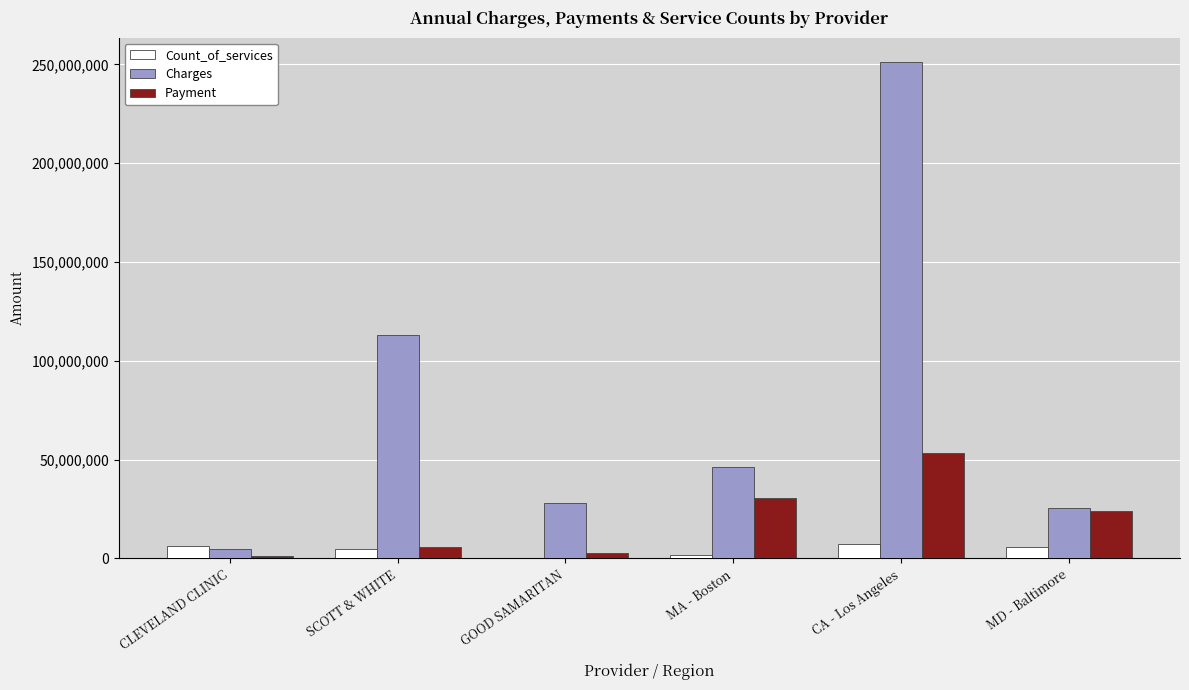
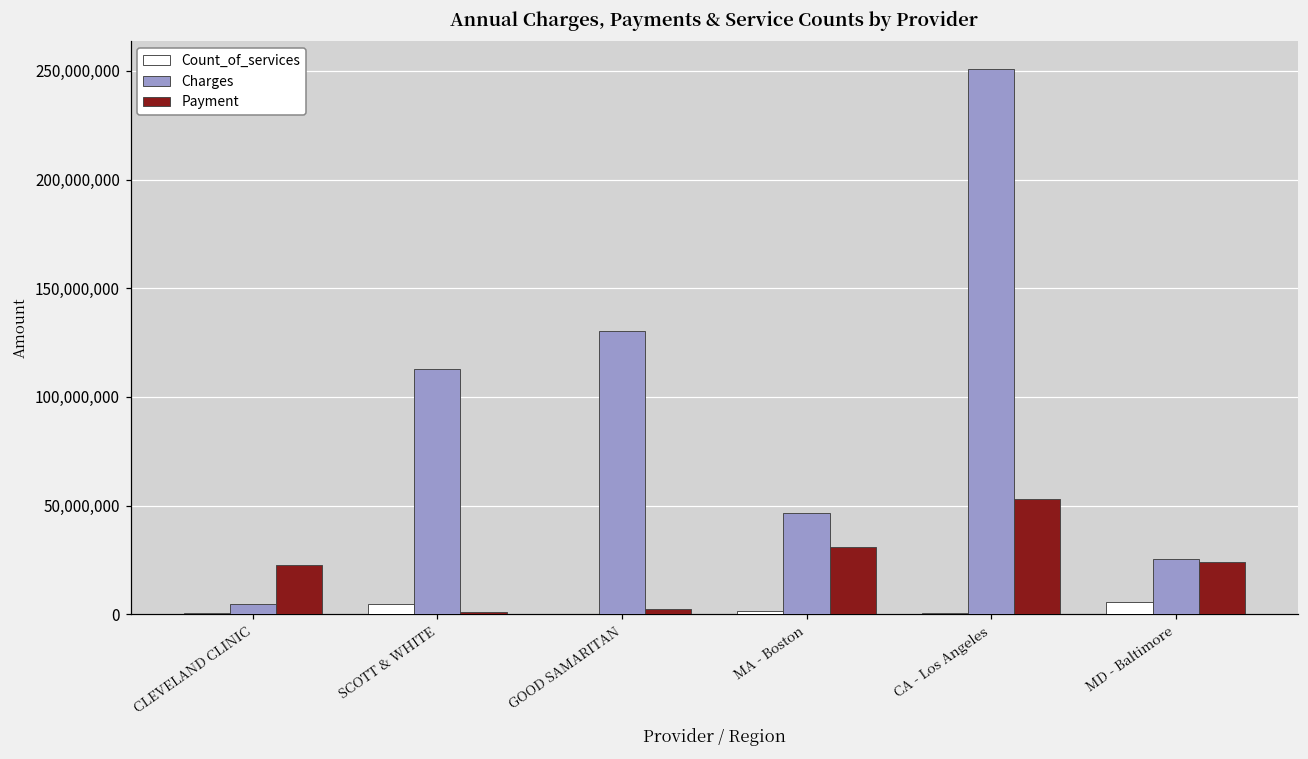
Count_of_services, CLEVELAND CLINIC: 6,000,000 -> 0
Payment, CLEVELAND CLINIC: 1,000,000 -> 23,000,000
Payment, SCOTT & WHITE: 6,000,000 -> 1,000,000
Charges, GOOD SAMARITAN: 28,000,000 -> 130,000,000
Count_of_services, CA - Los Angeles: 7,000,000 -> 1,000,000
